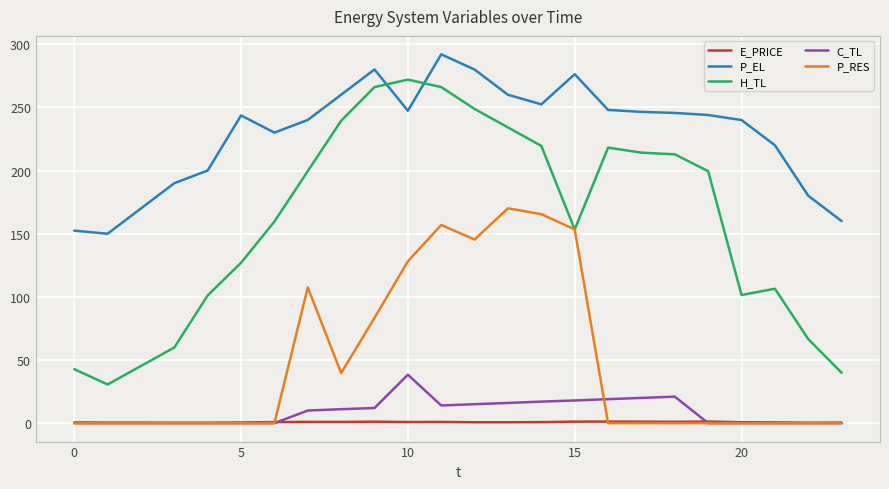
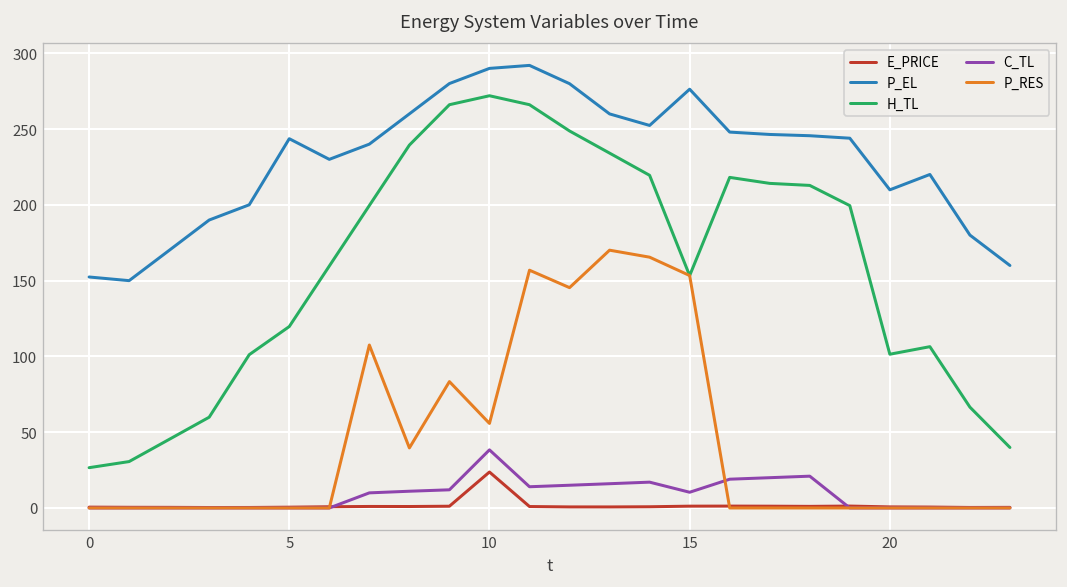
H_TL, 0: 43 -> 27
H_TL, 5: 127 -> 120
E_PRICE, 10: 1 -> 24
P_EL, 10: 247 -> 290
P_RES, 10: 128 -> 56
C_TL, 15: 18 -> 10
P_EL, 20: 240 -> 210
